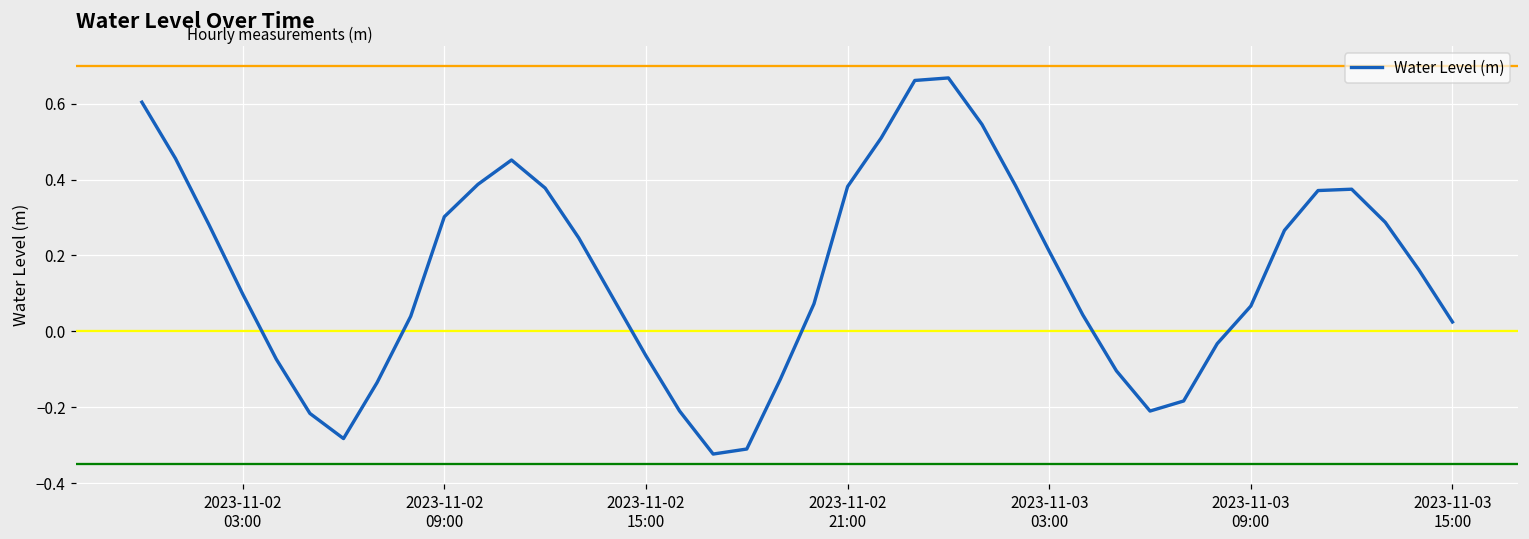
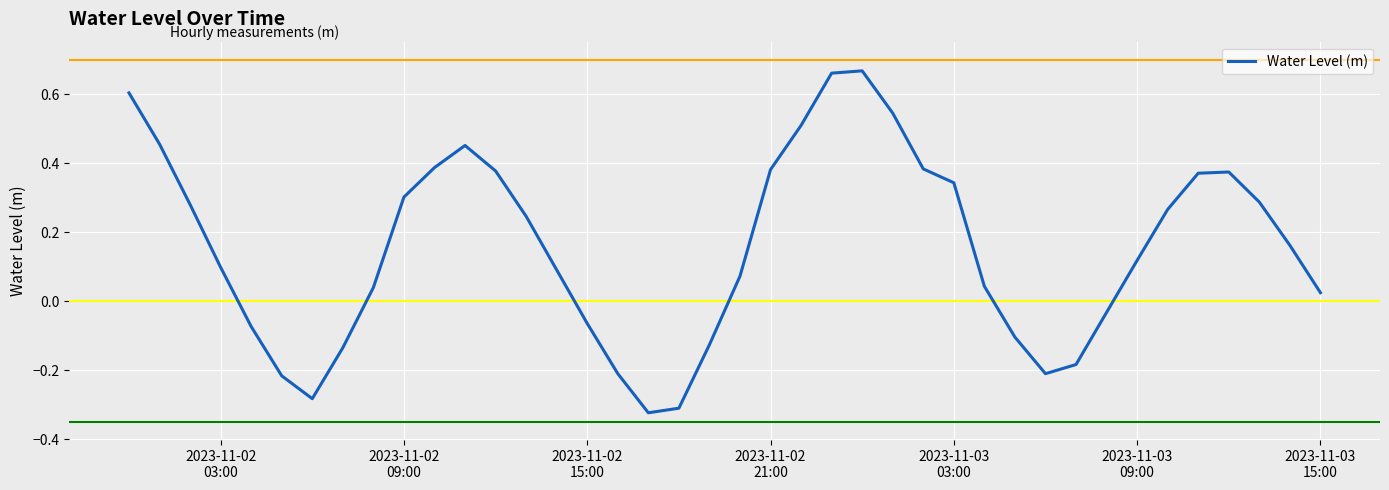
2023-11-03 03:00: 0.21 -> 0.34
2023-11-03 09:00: 0.07 -> 0.12
